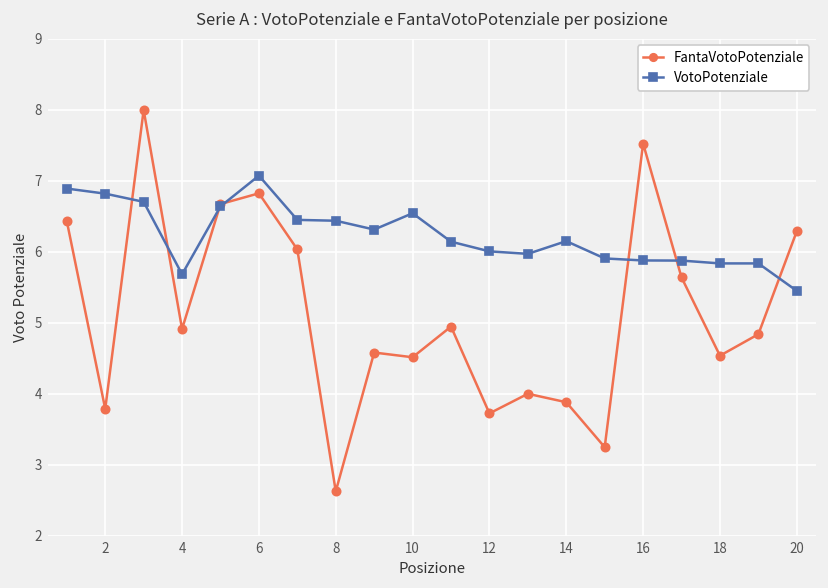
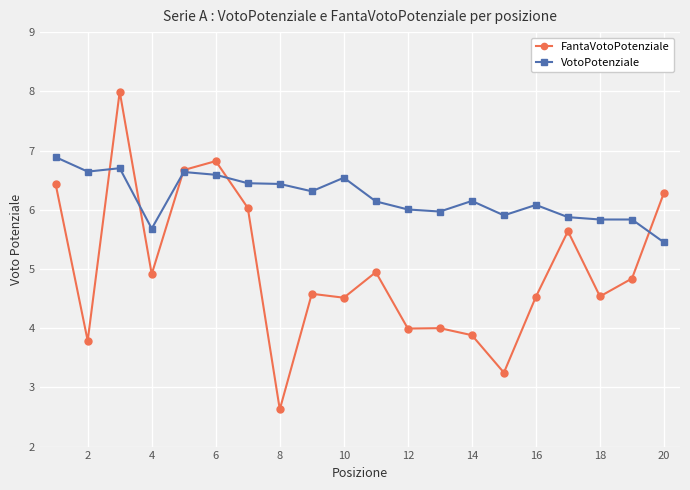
VotoPotenziale, 2: 6.8 -> 6.6
VotoPotenziale, 6: 7.1 -> 6.6
FantaVotoPotenziale, 12: 3.7 -> 4.0
FantaVotoPotenziale, 16: 7.5 -> 4.5
VotoPotenziale, 16: 5.9 -> 6.1
